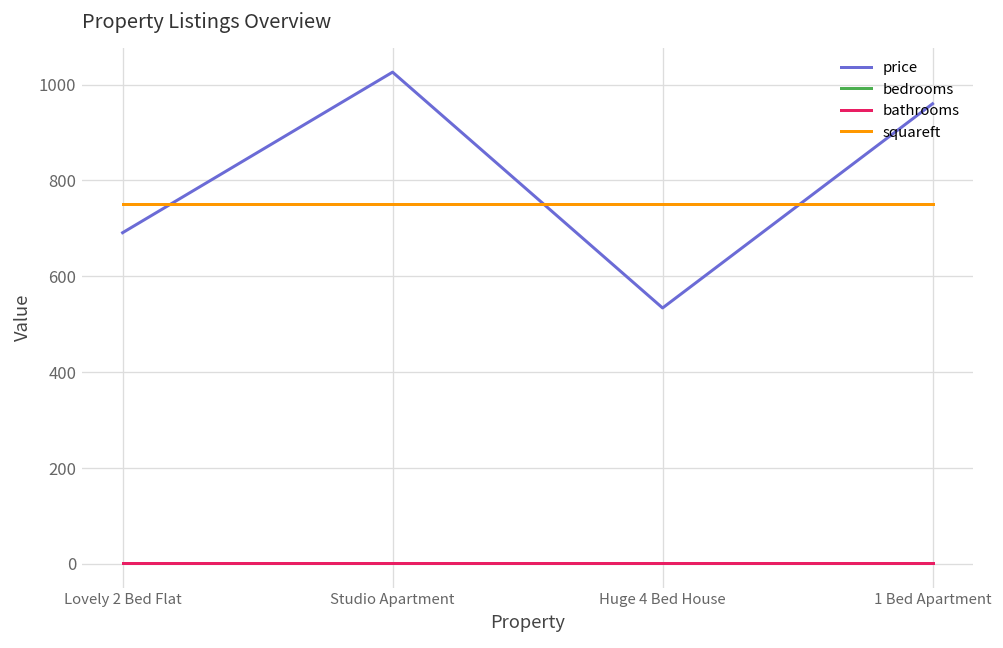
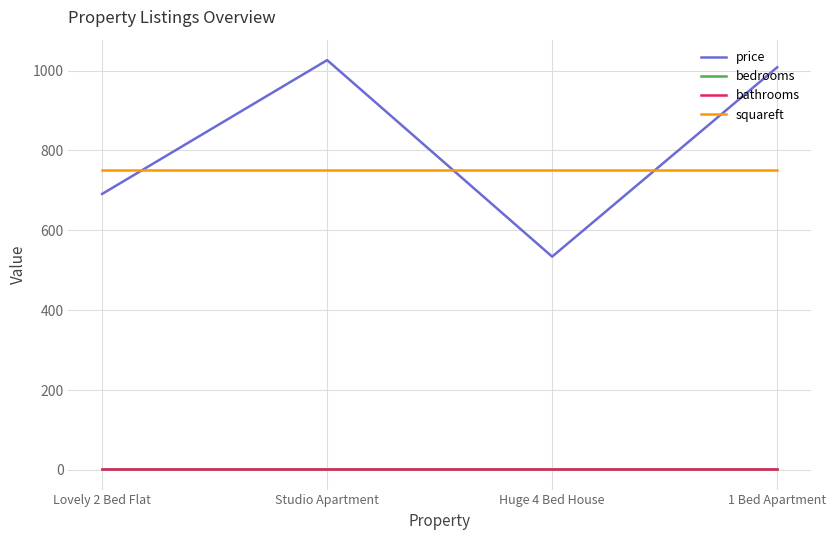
price, 1 Bed Apartment: 960 -> 1010
